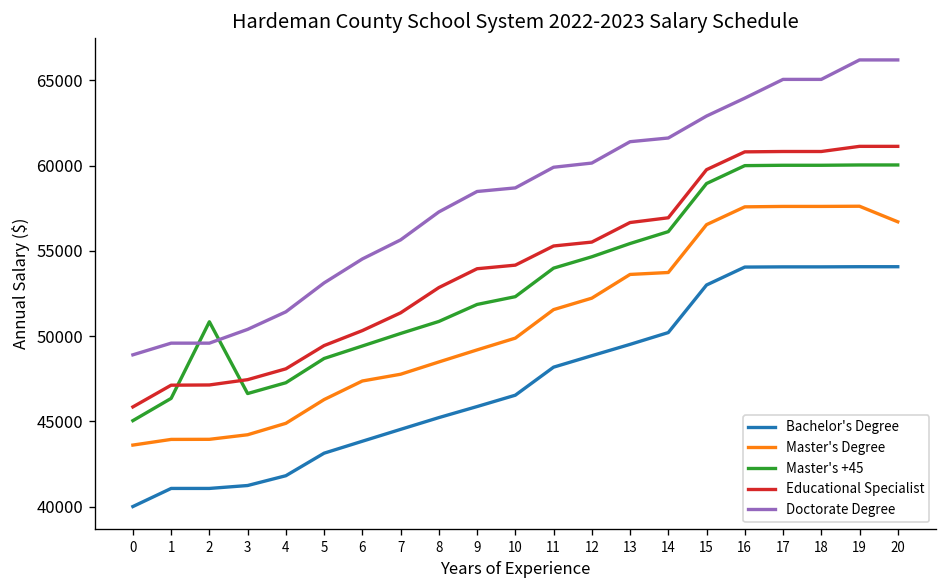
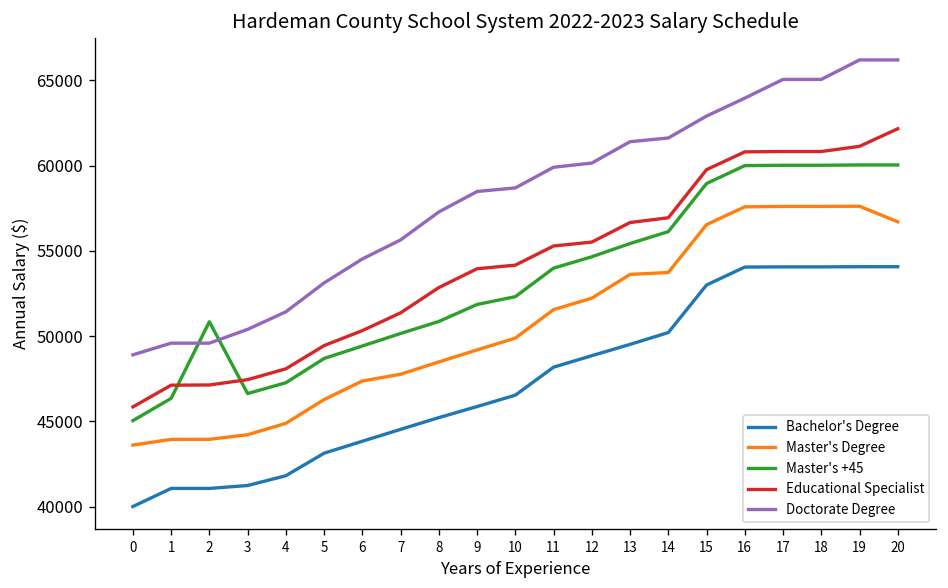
Educational Specialist, 20: 61100 -> 62200
